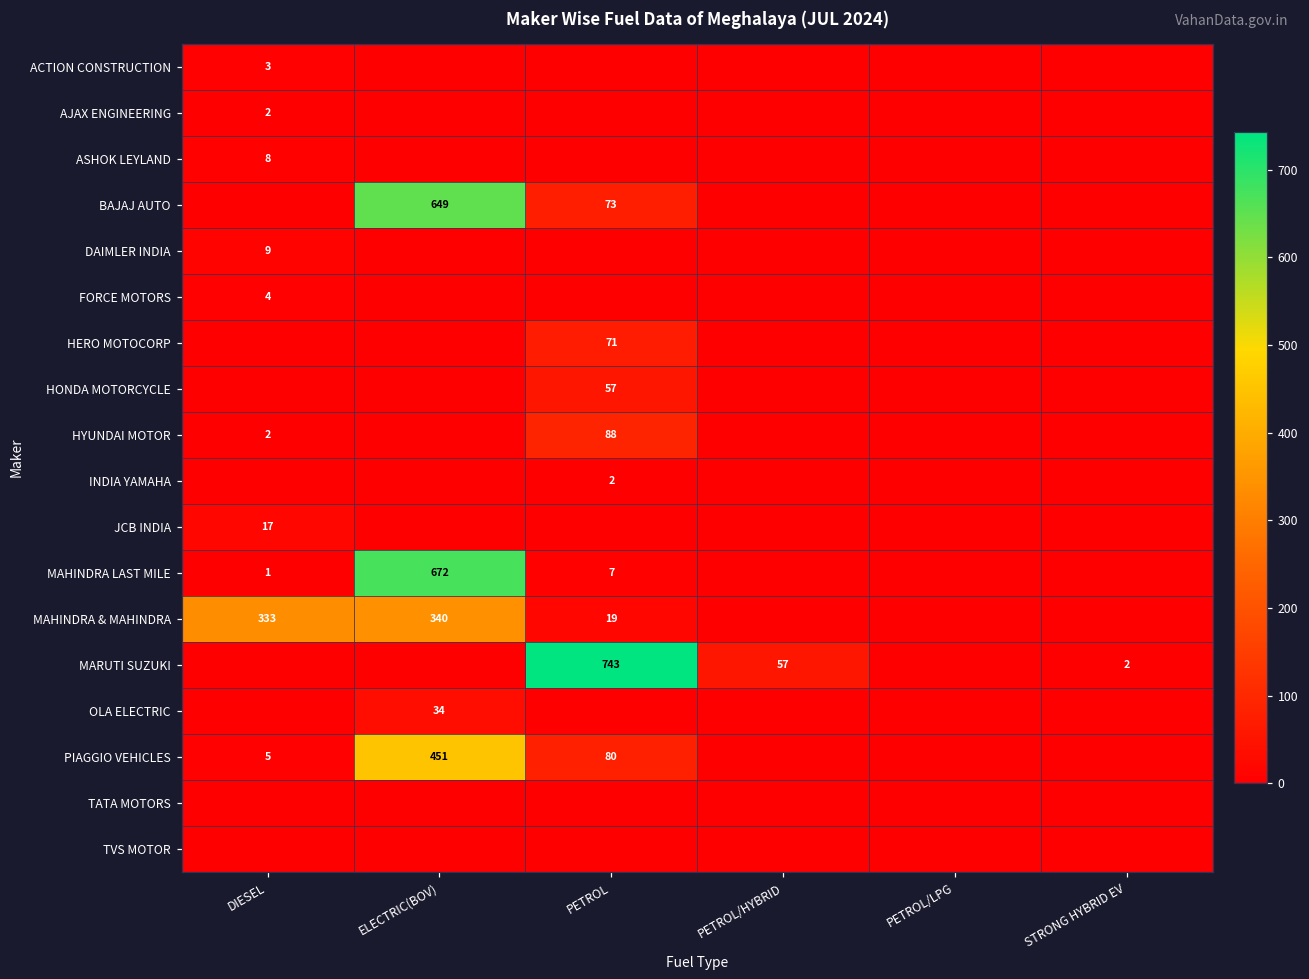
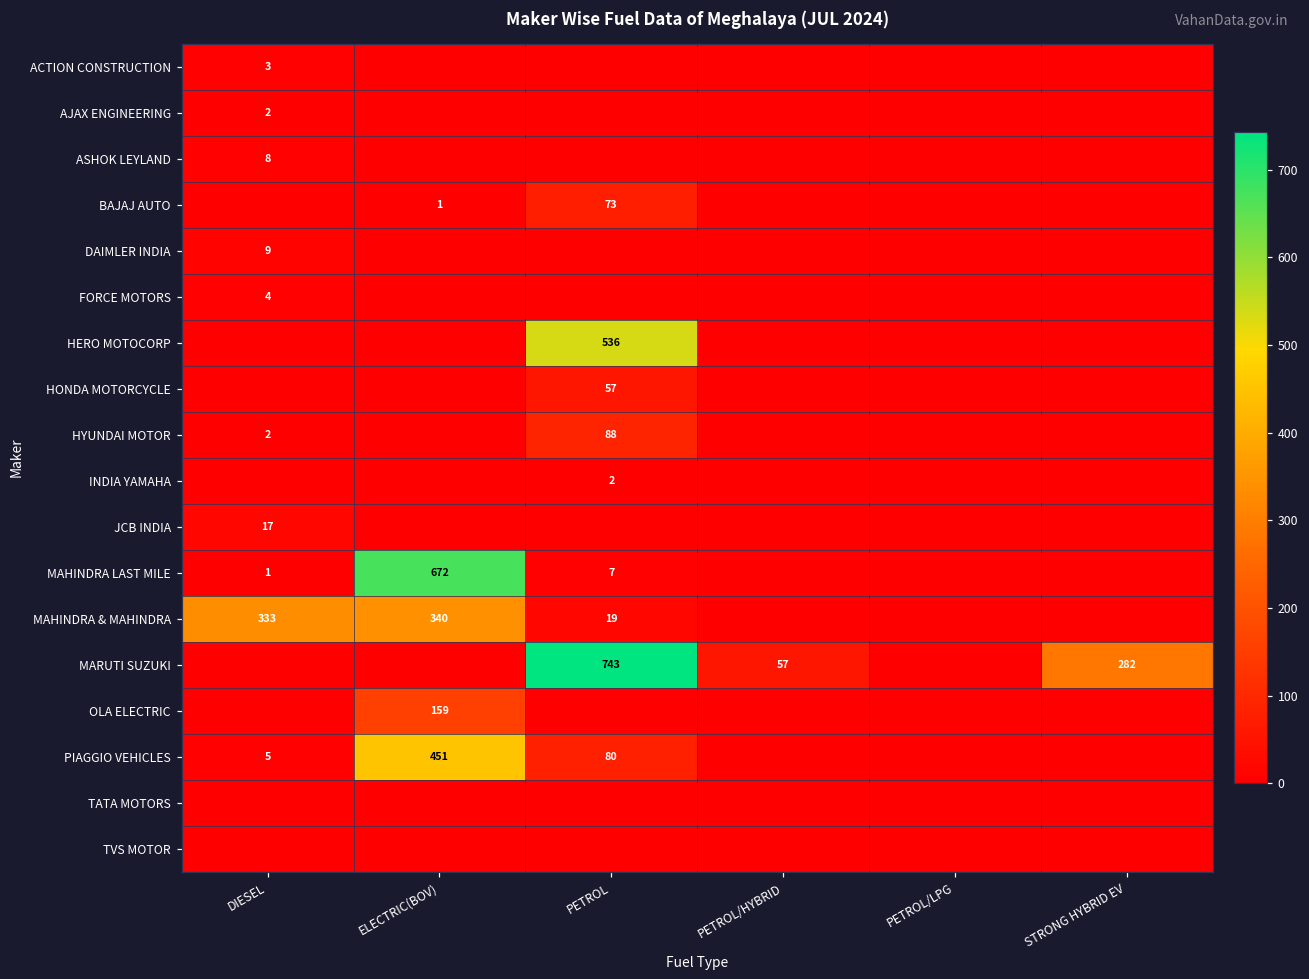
BAJAJ AUTO, ELECTRIC(BOV): 649 -> 1
HERO MOTOCORP, PETROL: 71 -> 536
MARUTI SUZUKI, STRONG HYBRID EV: 2 -> 282
OLA ELECTRIC, ELECTRIC(BOV): 34 -> 159
